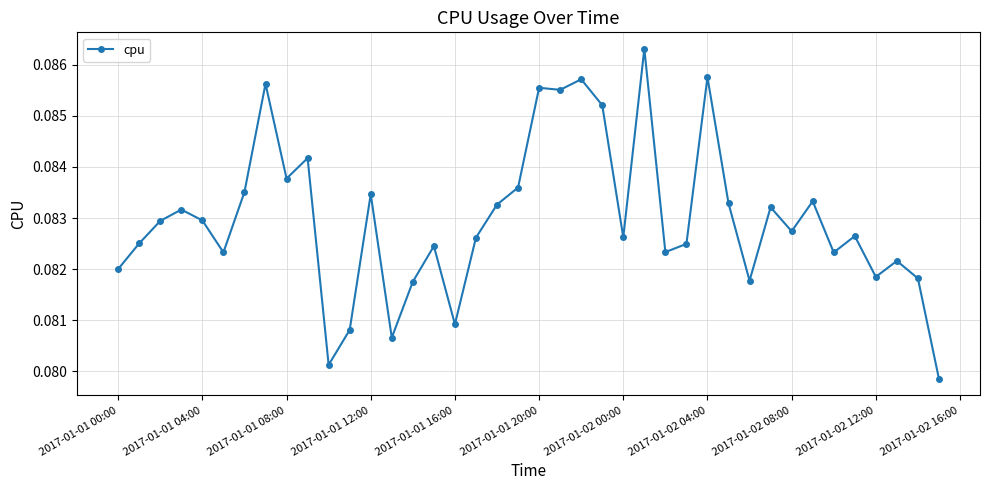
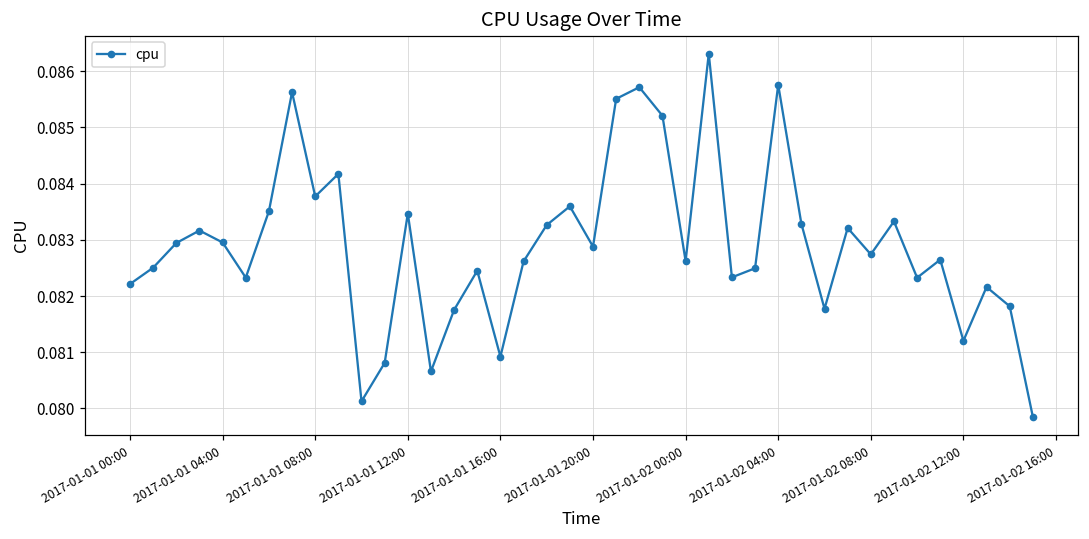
2017-01-01 00:00: 0.0820 -> 0.0822
2017-01-01 20:00: 0.0856 -> 0.0829
2017-01-02 12:00: 0.0818 -> 0.0812
